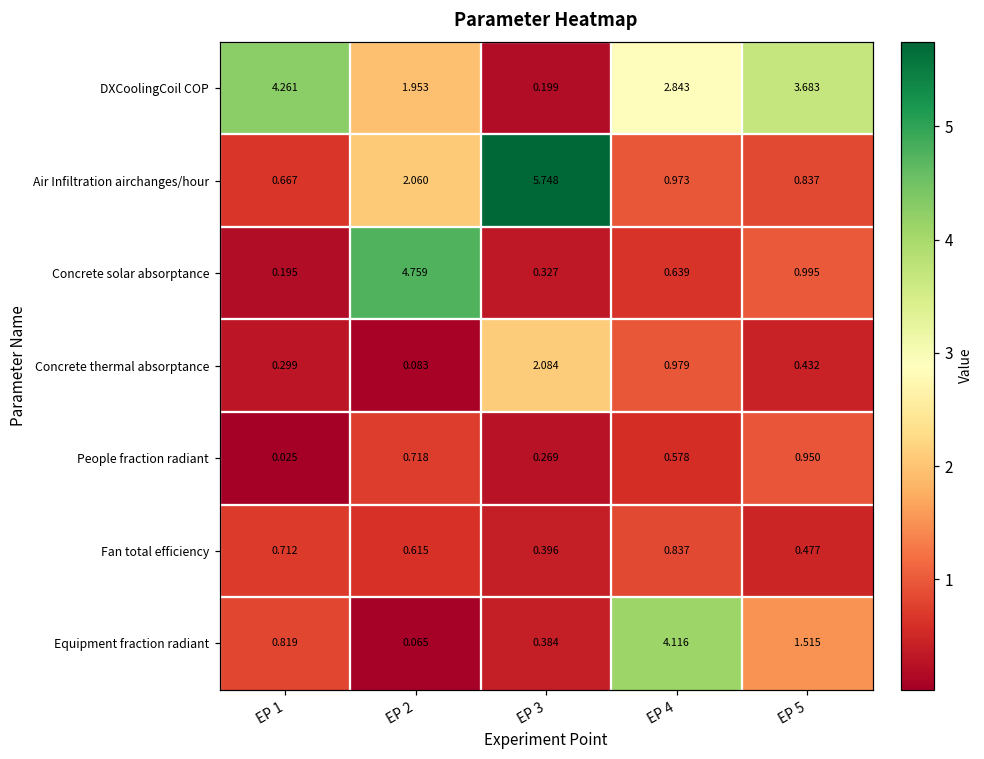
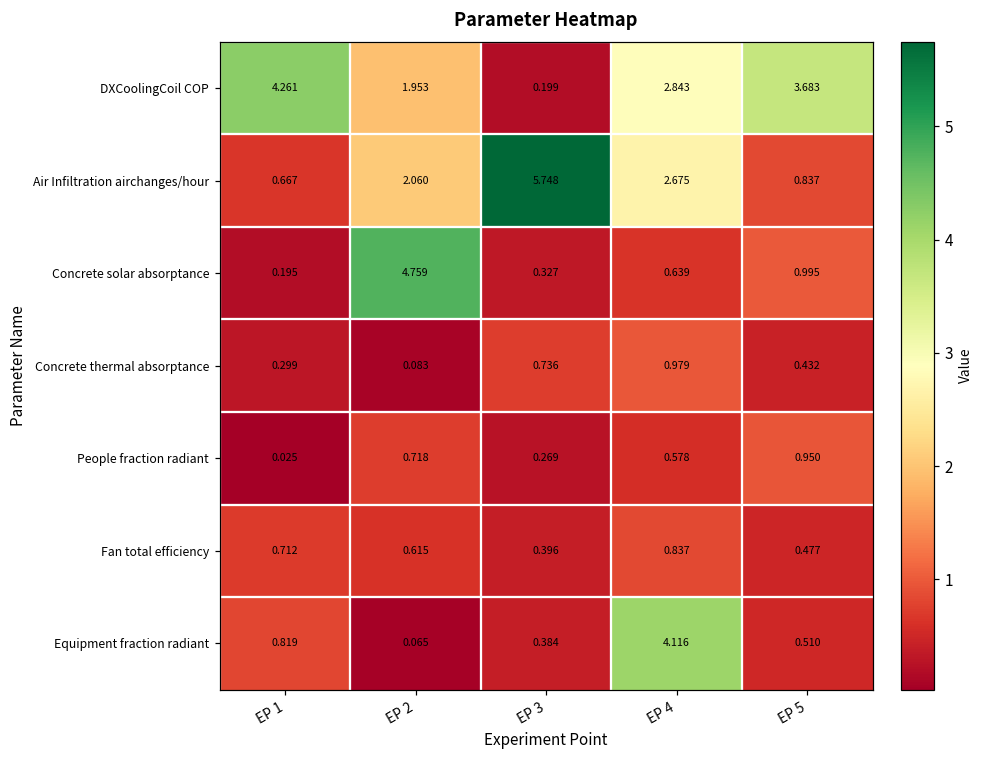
Air Infiltration airchanges/hour, EP 4: 0.973 -> 2.675
Concrete thermal absorptance, EP 3: 2.084 -> 0.736
Equipment fraction radiant, EP 5: 1.515 -> 0.510
